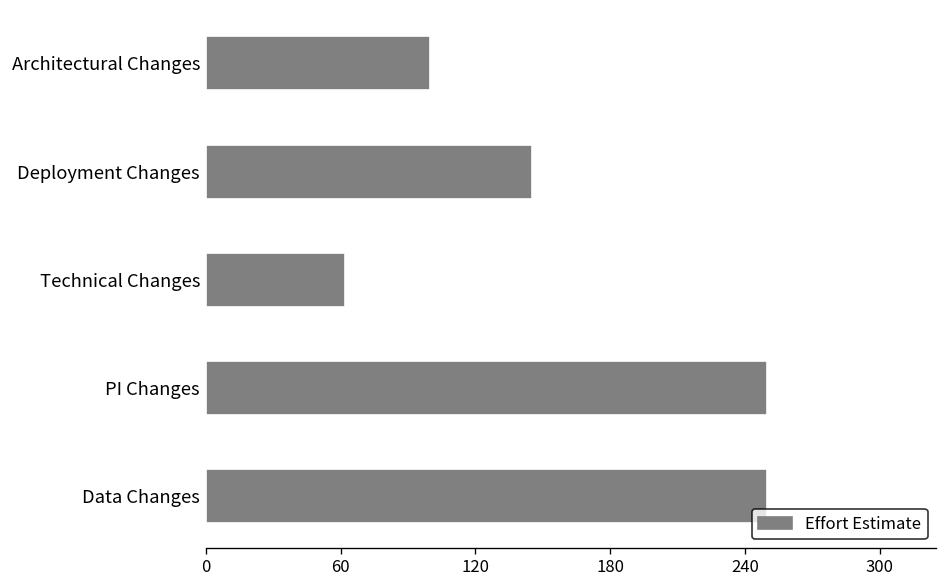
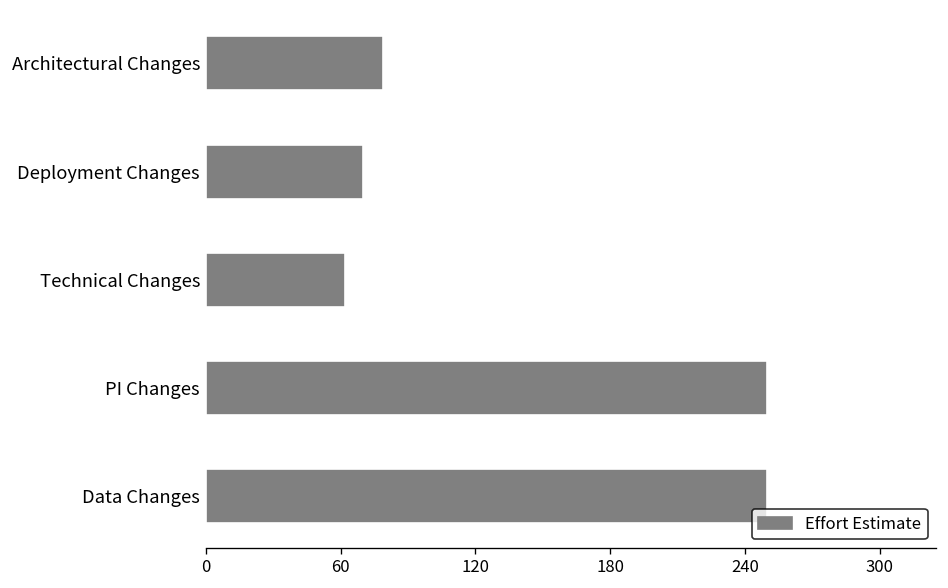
Architectural Changes: 100 -> 79
Deployment Changes: 145 -> 70
